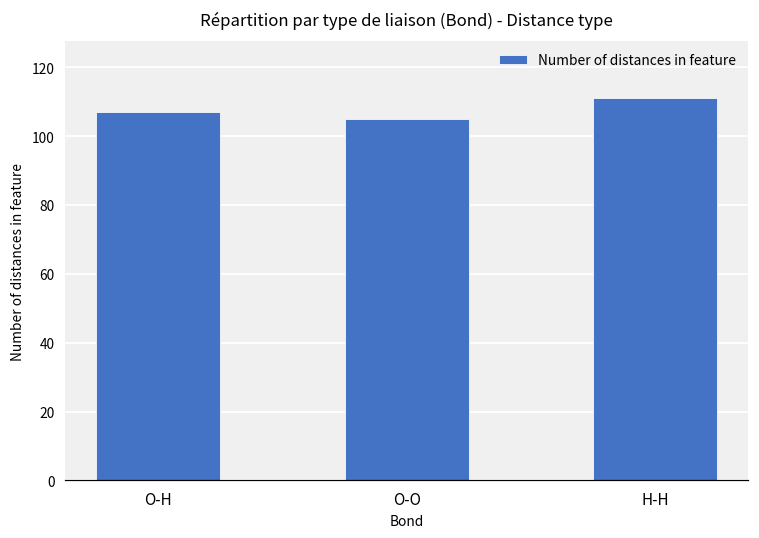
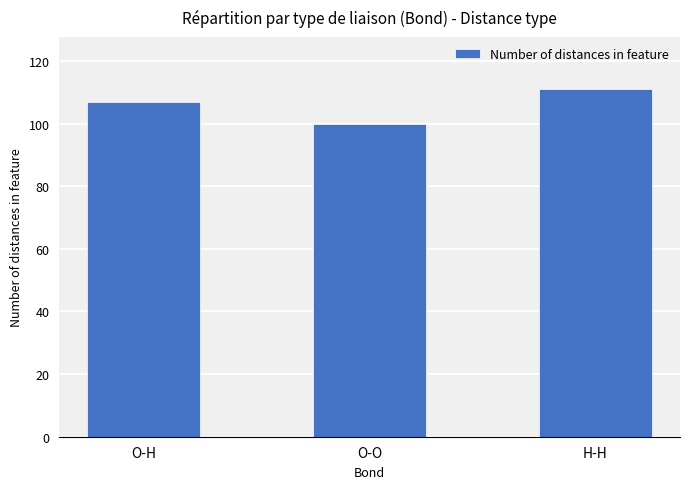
O-O: 105 -> 100
